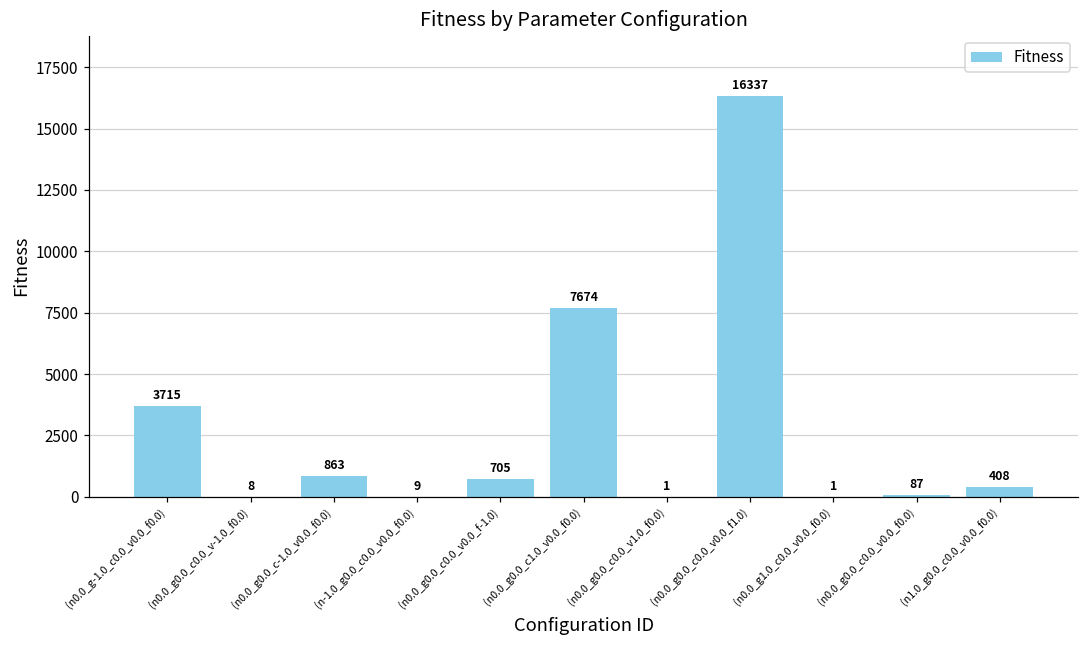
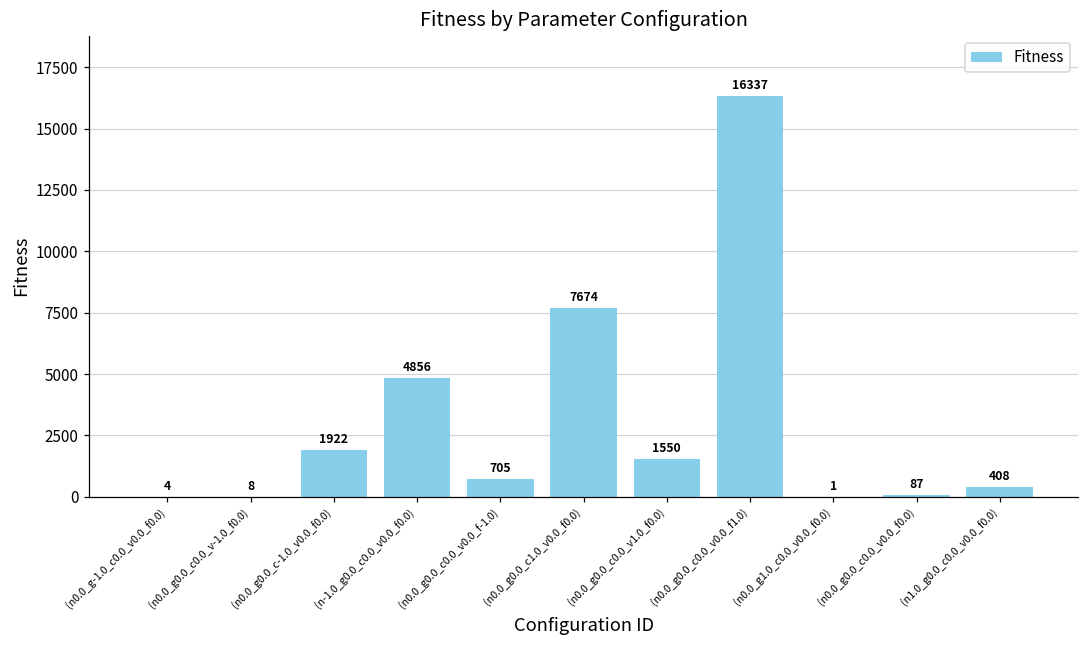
(n0.0_g-1.0_c0.0_v0.0_f0.0): 3715 -> 4
(n0.0_g0.0_c-1.0_v0.0_f0.0): 863 -> 1922
(n-1.0_g0.0_c0.0_v0.0_f0.0): 9 -> 4856
(n0.0_g0.0_c0.0_v1.0_f0.0): 1 -> 1550
